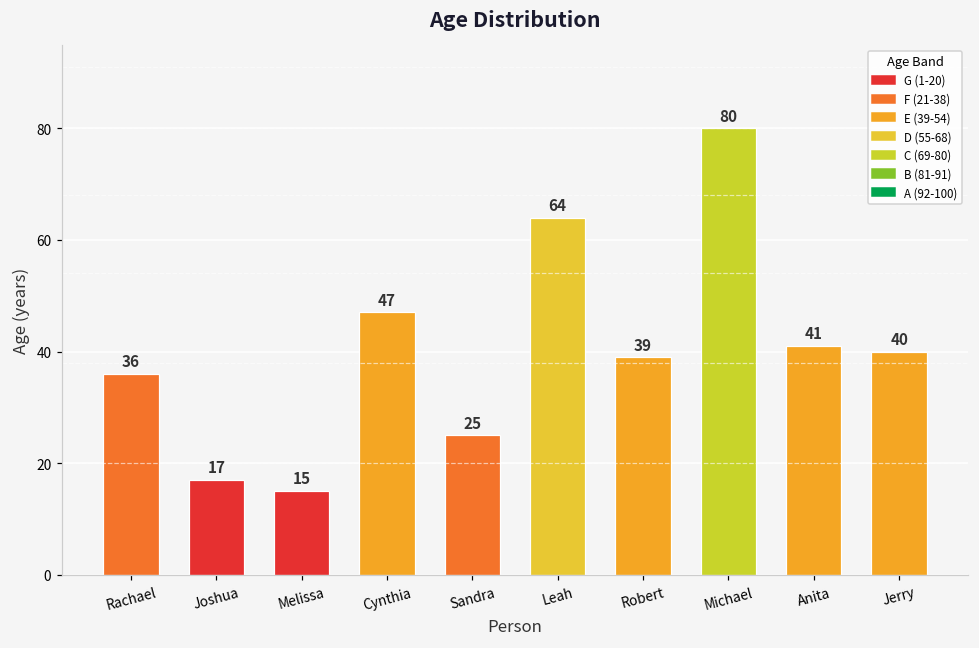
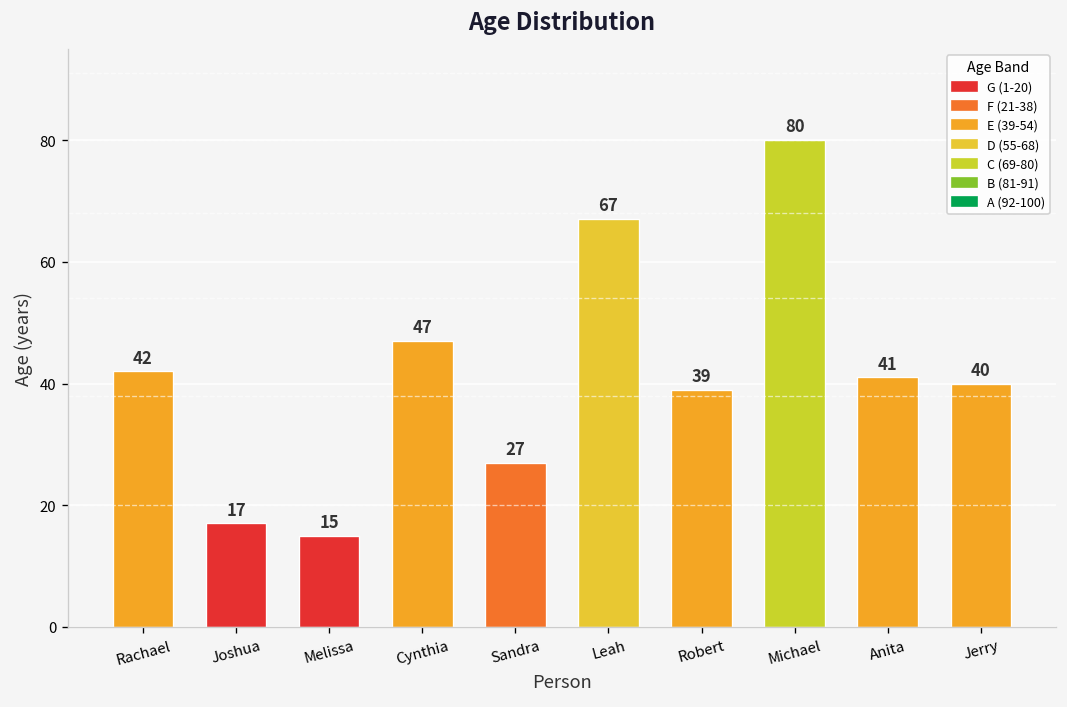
Rachael: 36 -> 42
Sandra: 25 -> 27
Leah: 64 -> 67
